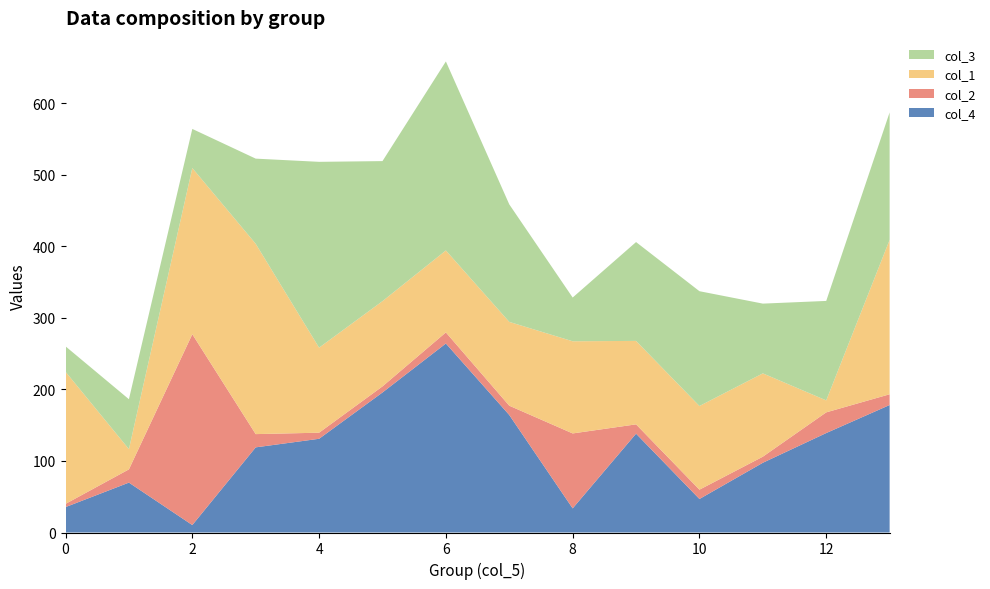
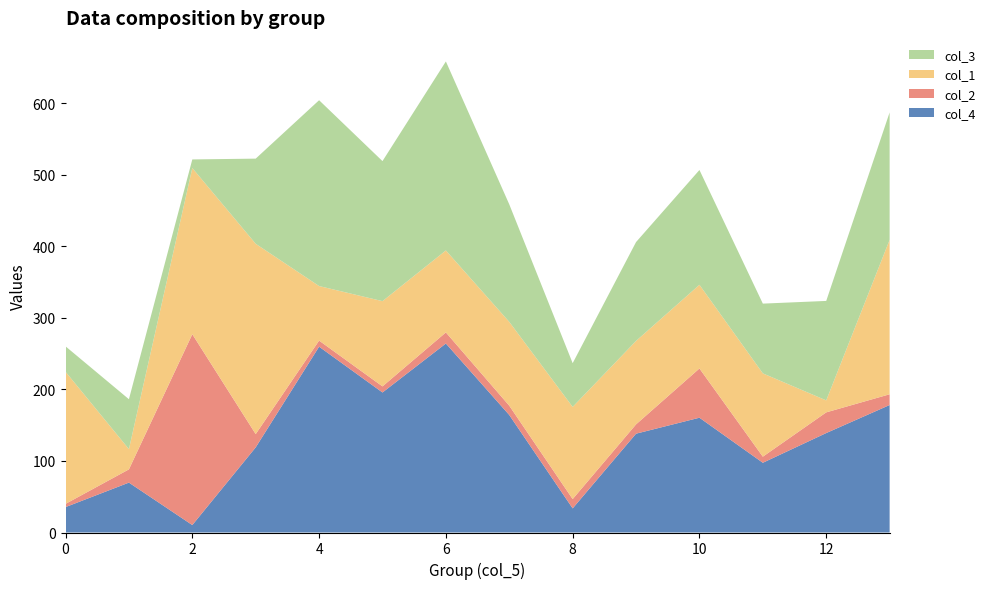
col_3, 2: 50 -> 10
col_4, 4: 130 -> 260
col_1, 4: 120 -> 80
col_2, 8: 100 -> 10
col_4, 10: 50 -> 160
col_2, 10: 10 -> 70
